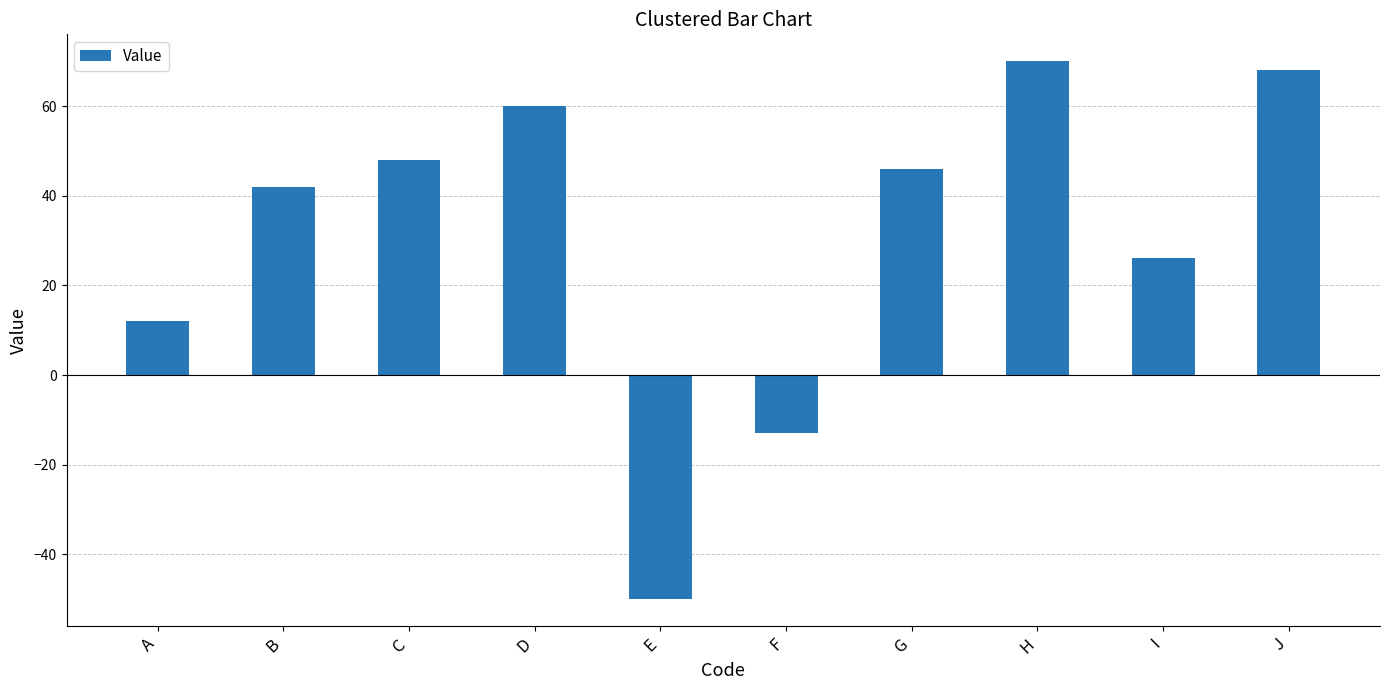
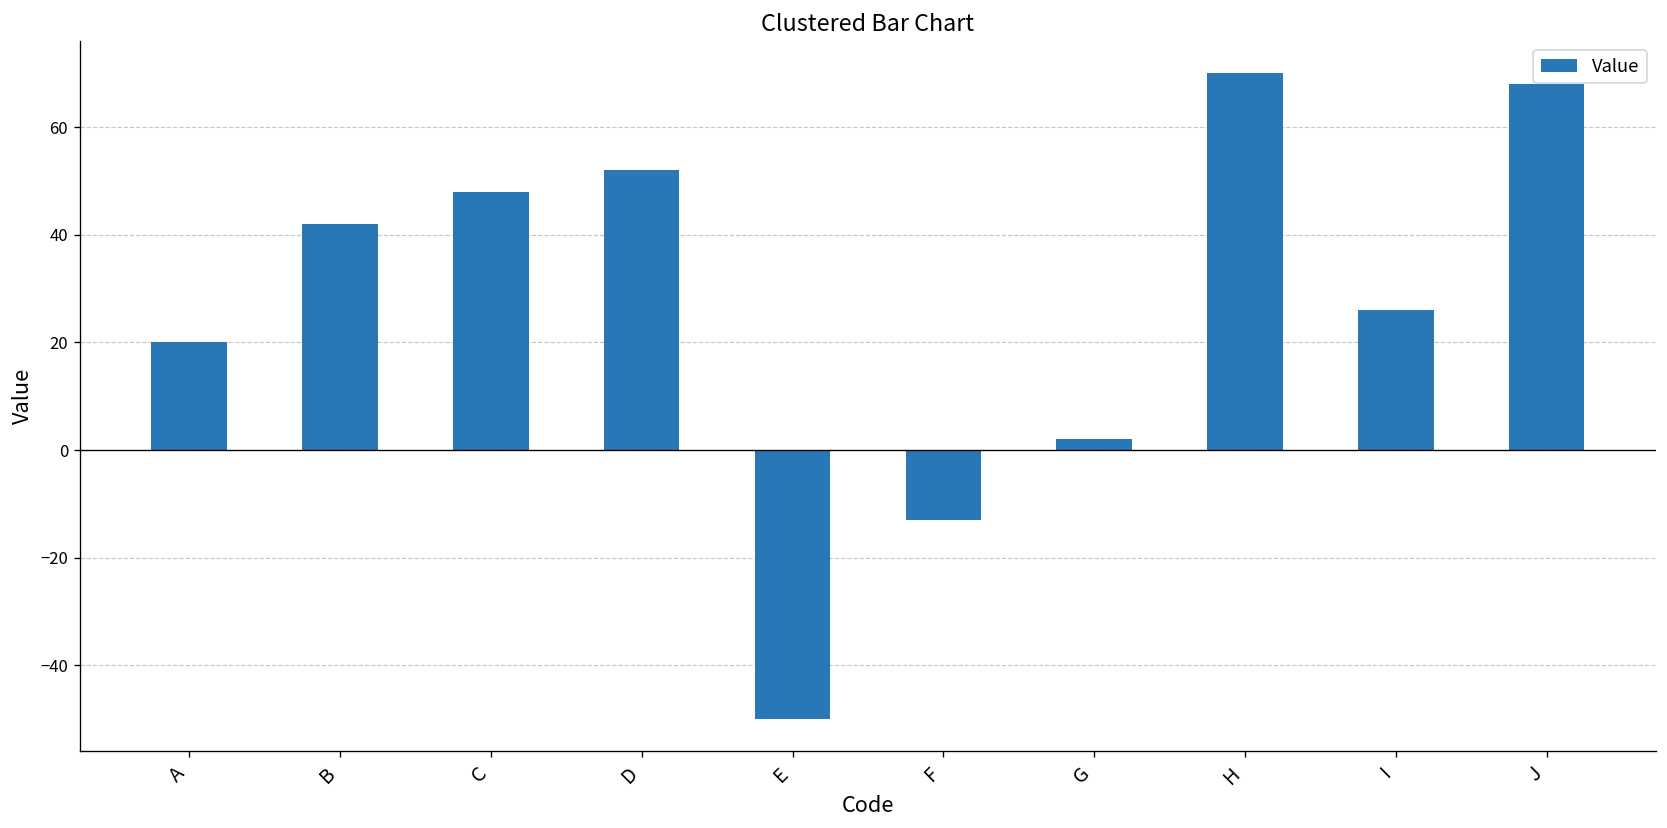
A: 12 -> 20
D: 60 -> 52
G: 46 -> 2
